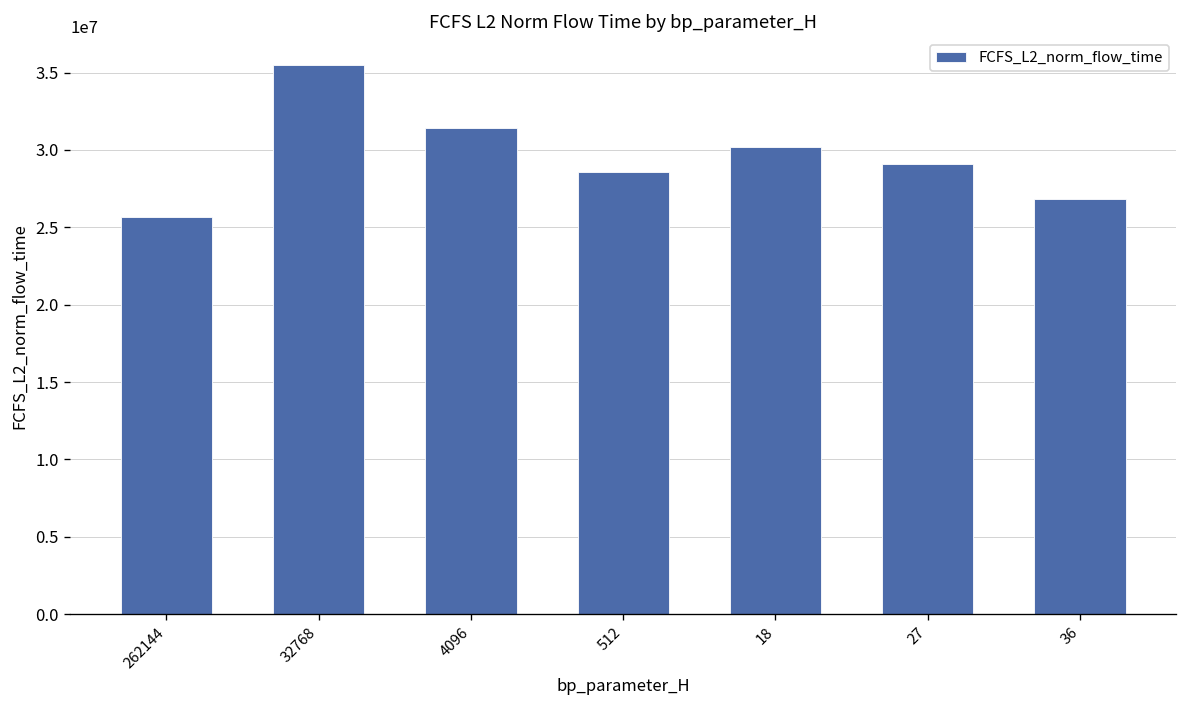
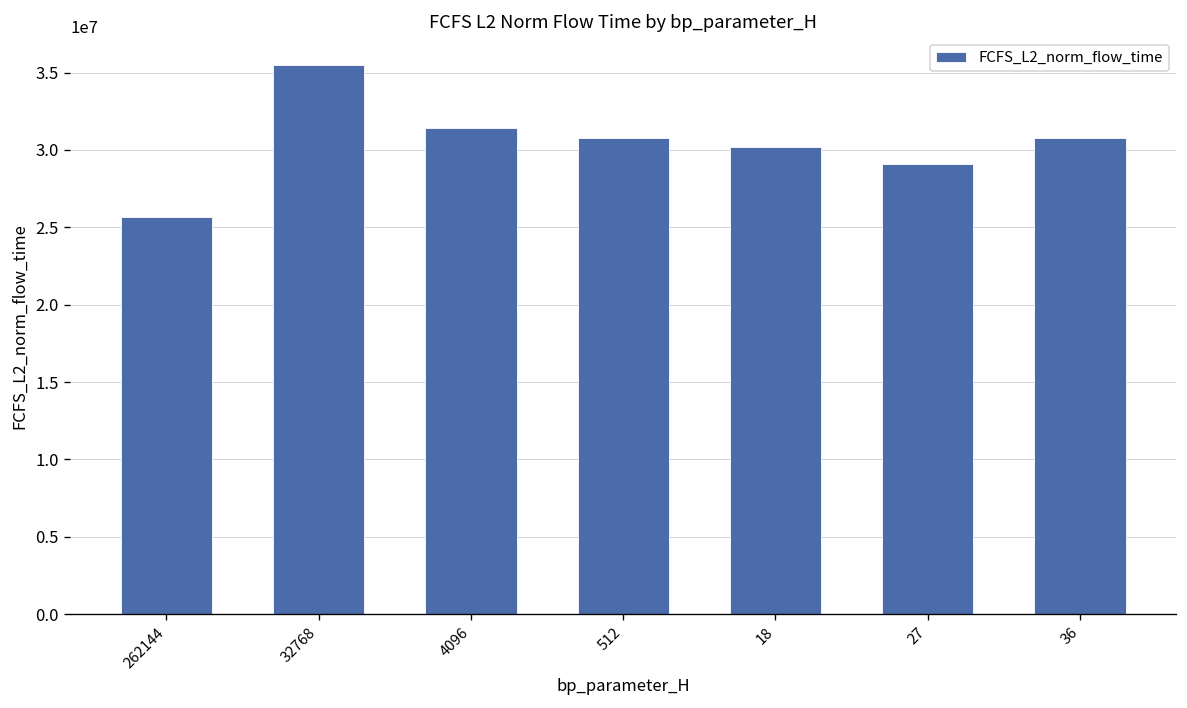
512: 28600000 -> 30800000
36: 26800000 -> 30700000
